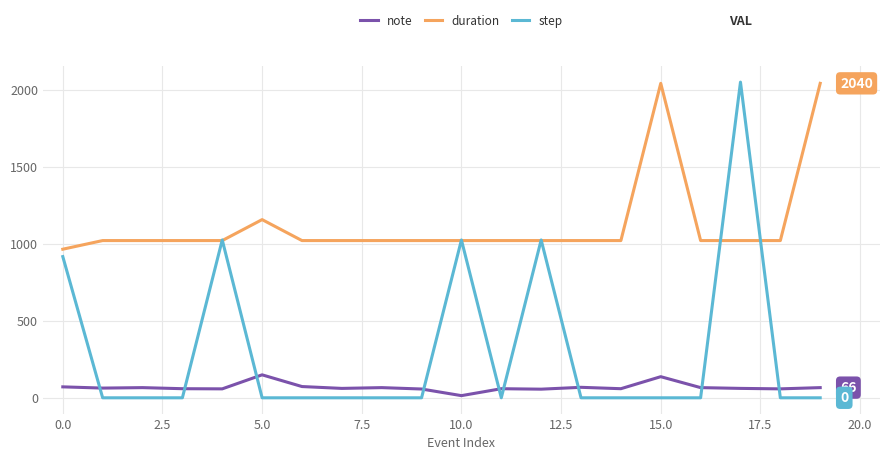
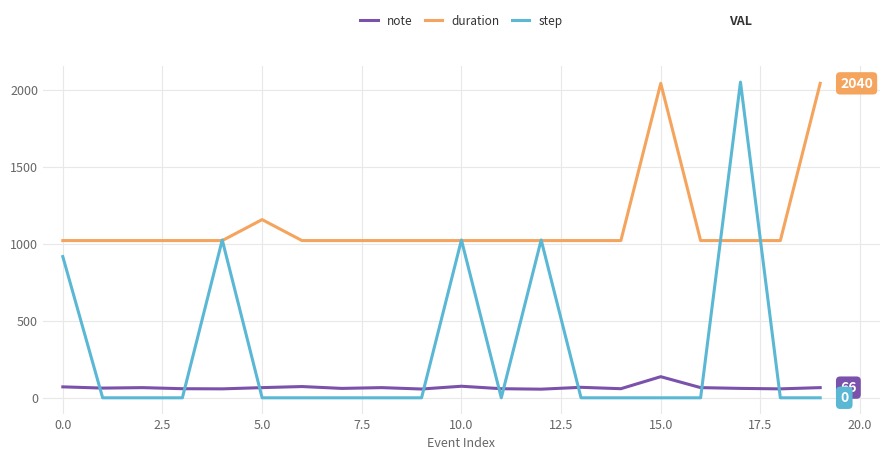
duration, 0.0: 960 -> 1020
note, 5.0: 150 -> 70
note, 10.0: 10 -> 80
